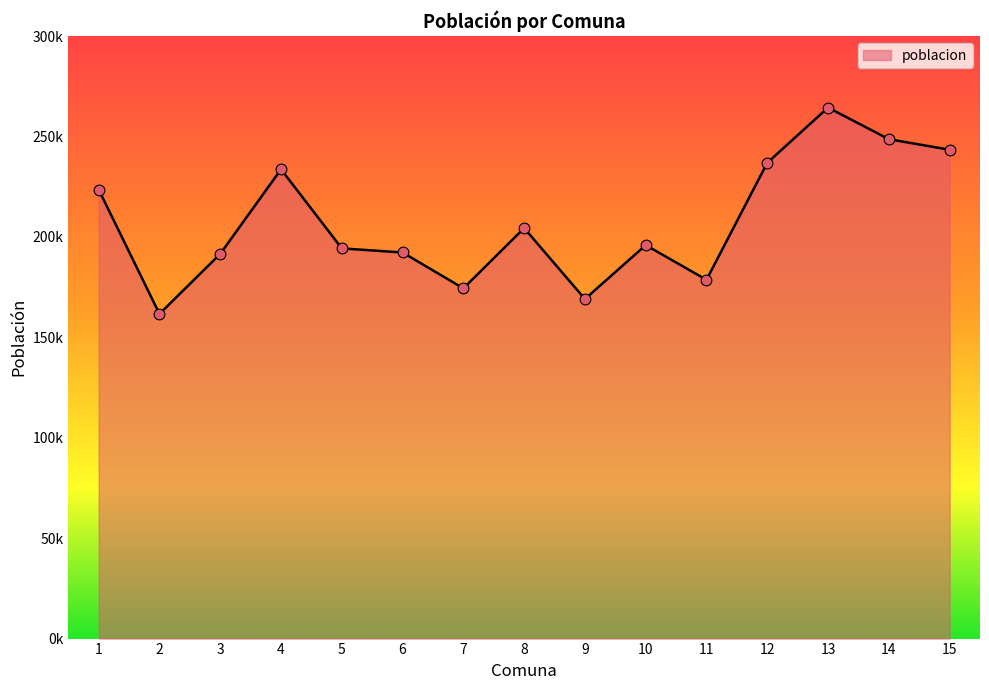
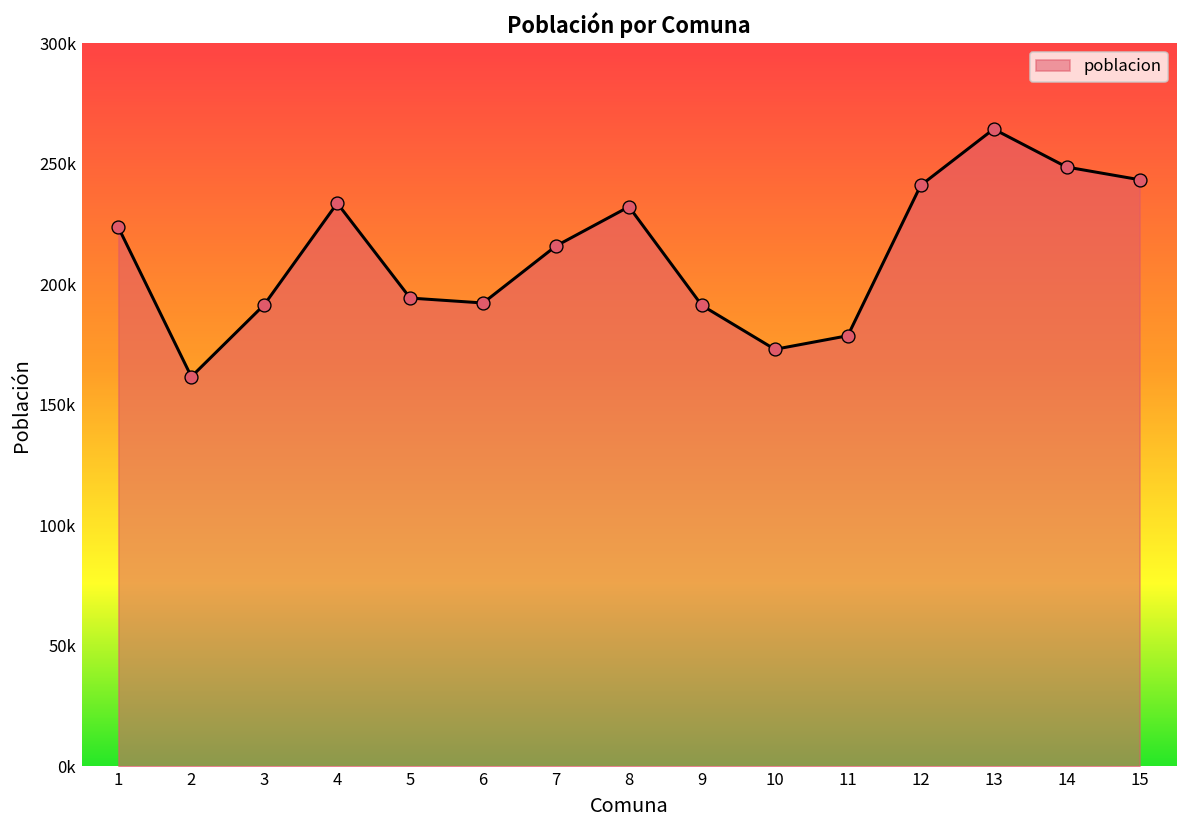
7: 174000 -> 216000
8: 204000 -> 232000
9: 169000 -> 191000
10: 196000 -> 173000
12: 237000 -> 241000
